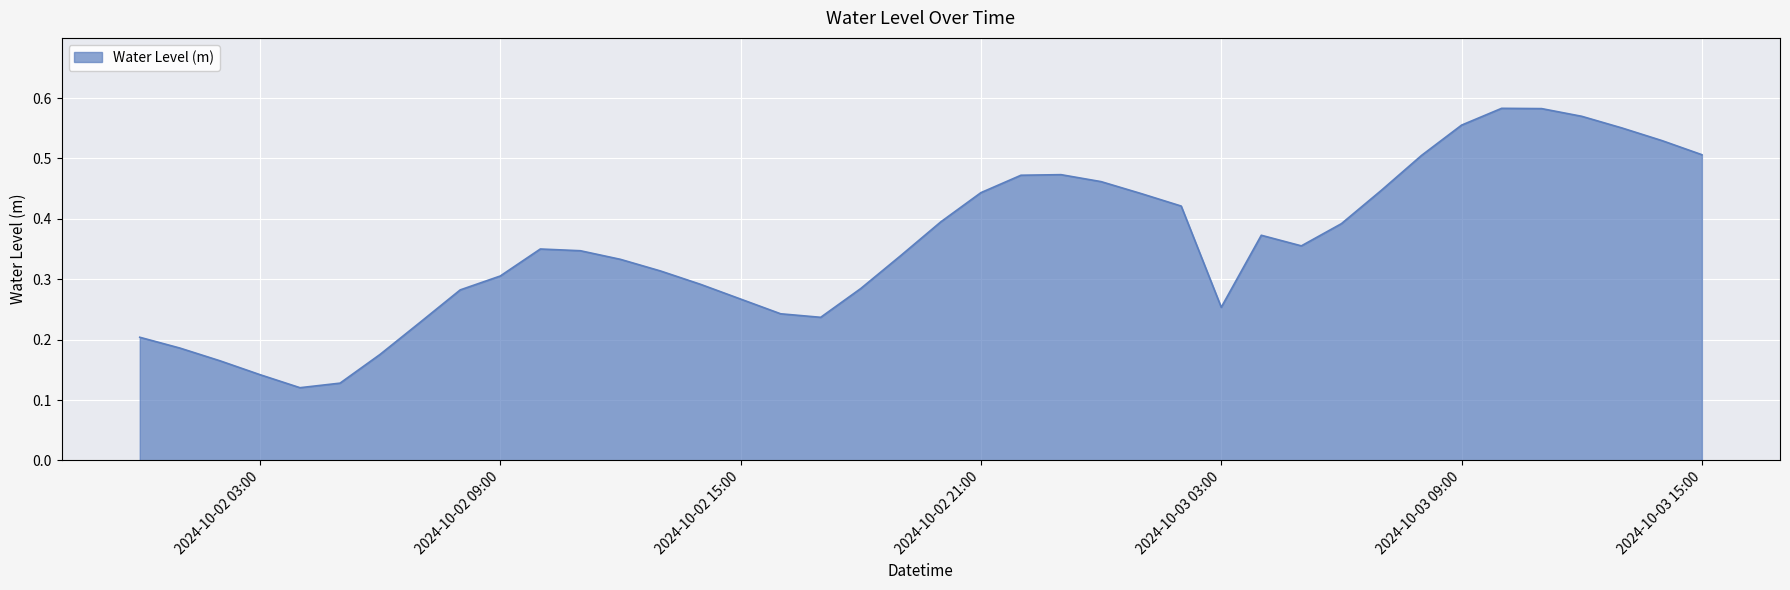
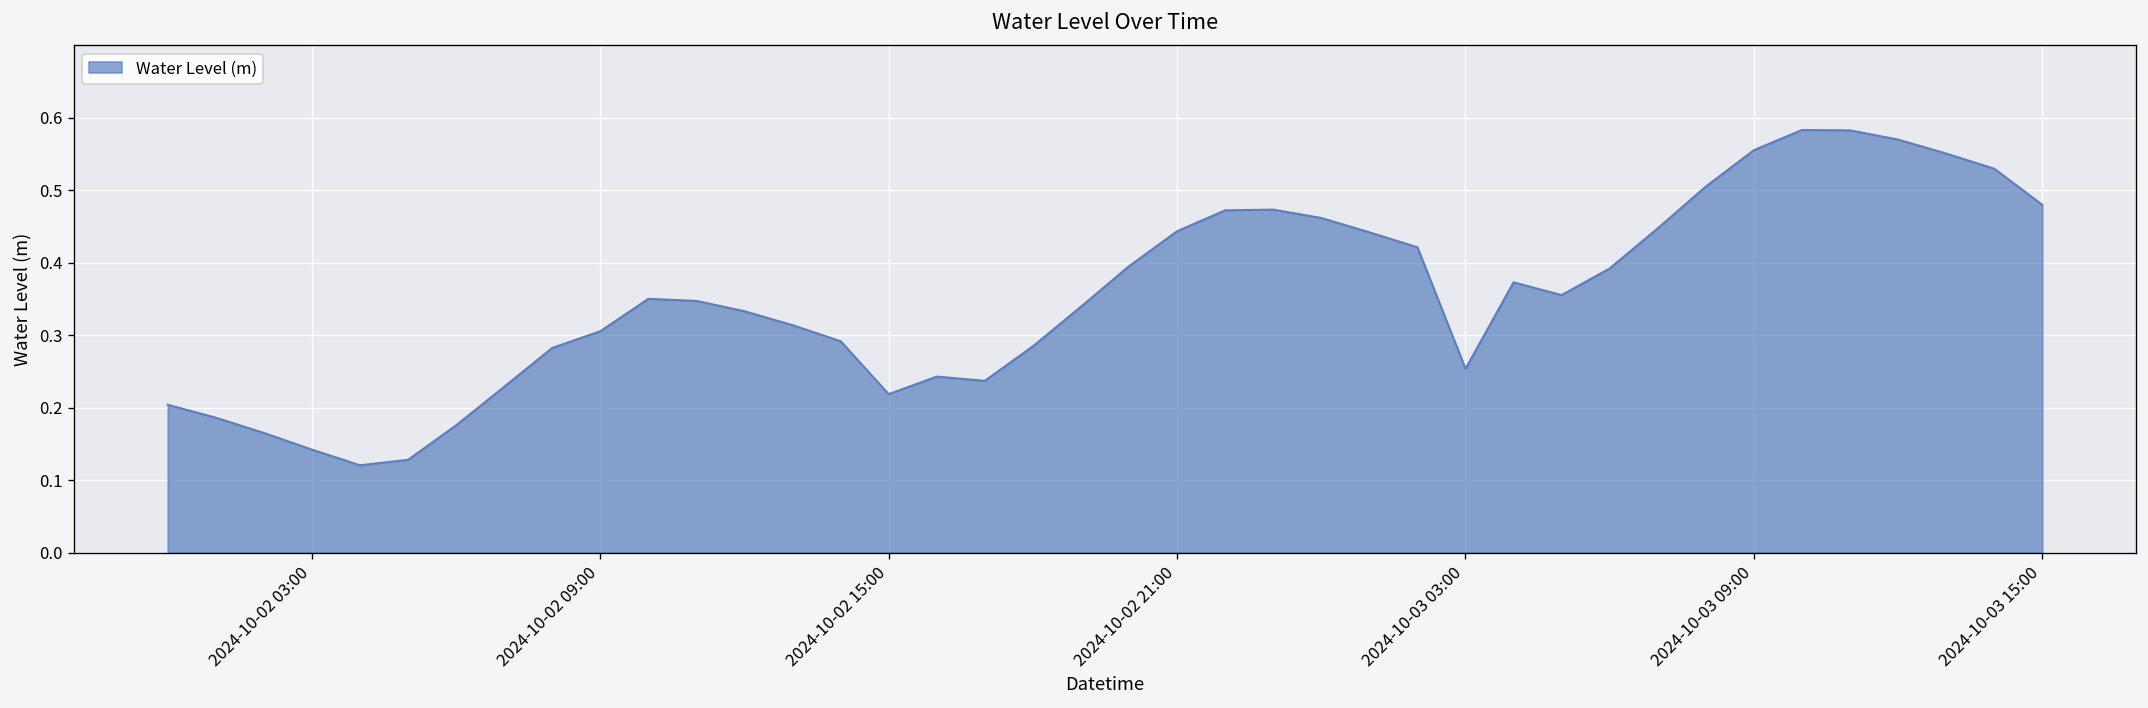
2024-10-02 15:00: 0.27 -> 0.22
2024-10-03 15:00: 0.51 -> 0.48
